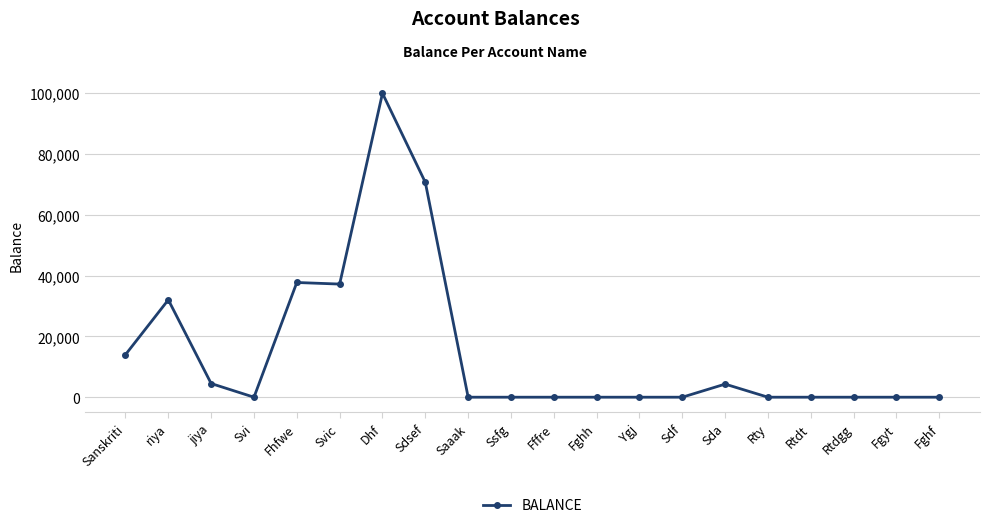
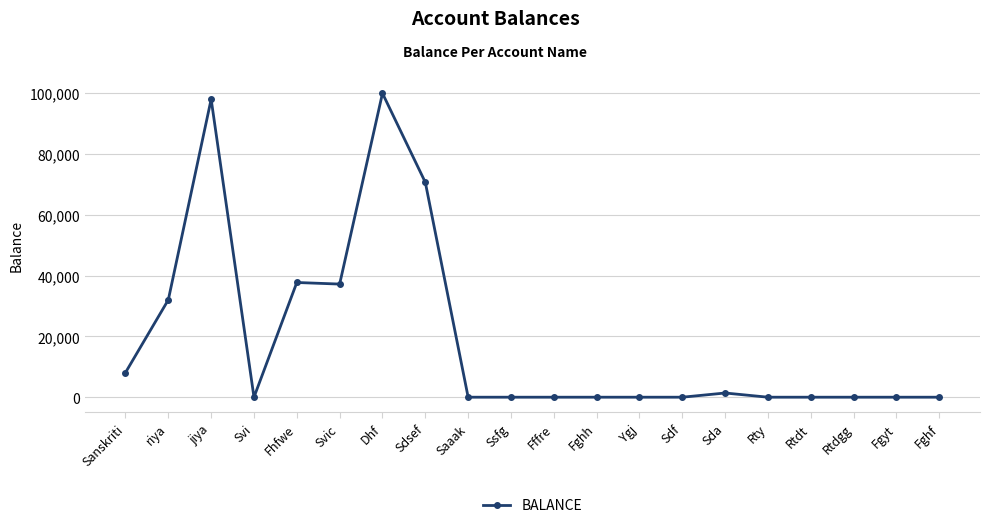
Sanskriti: 14,000 -> 8,000
jiya: 5,000 -> 98,000
Sda: 4,000 -> 1,000
